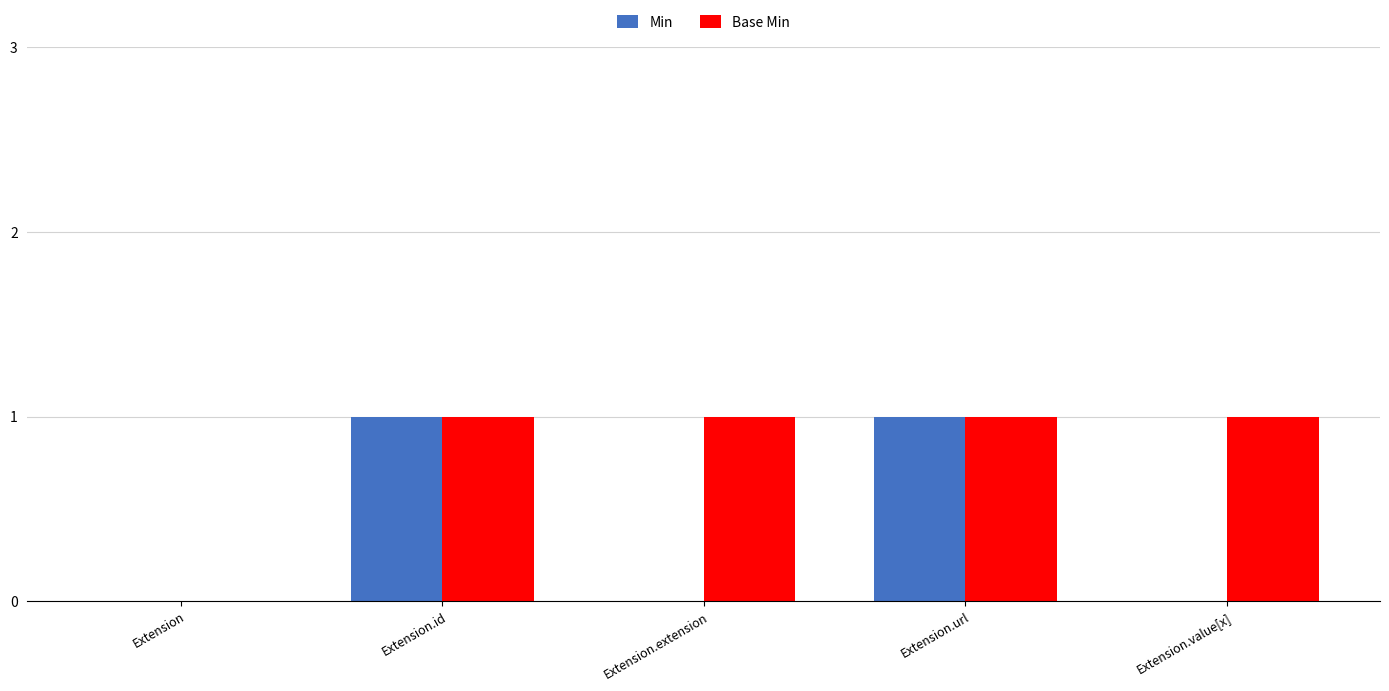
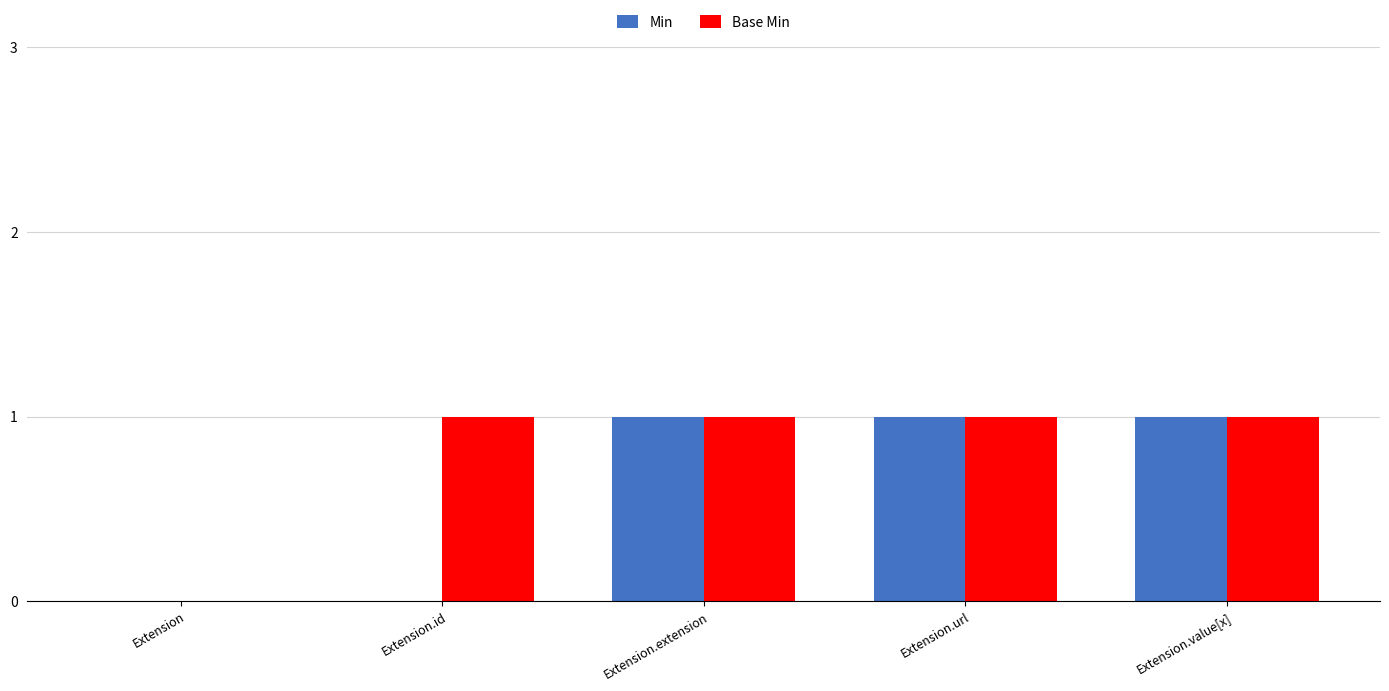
Min, Extension.id: 1 -> 0
Min, Extension.extension: 0 -> 1
Min, Extension.value[x]: 0 -> 1
